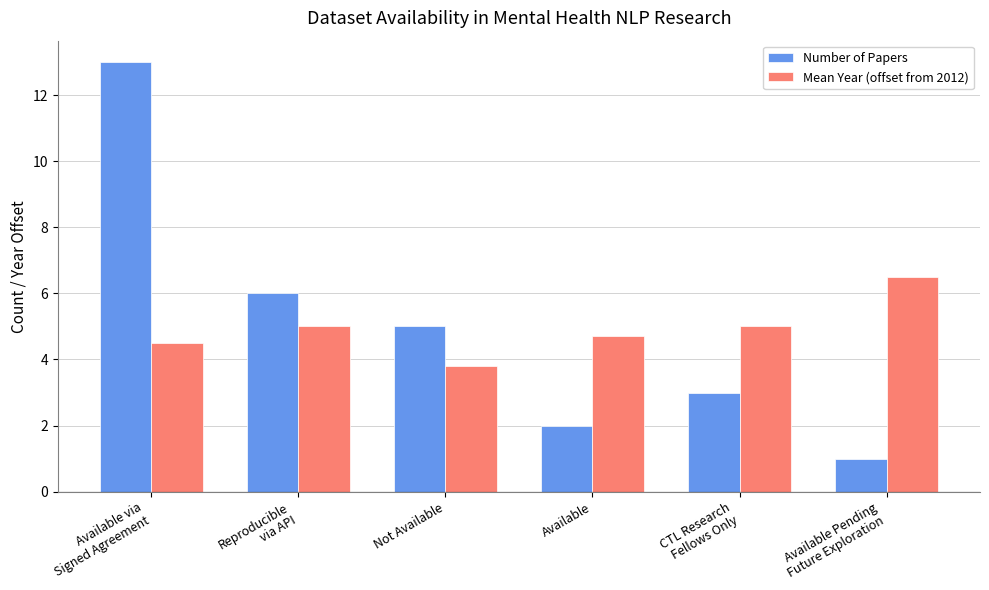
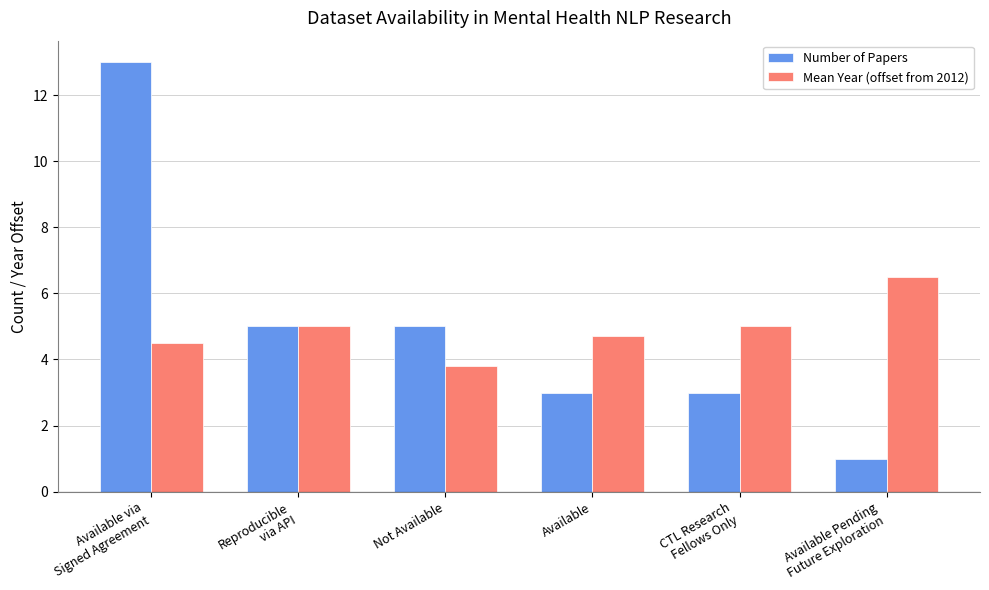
Number of Papers, Reproducible via API: 6 -> 5
Number of Papers, Available: 2 -> 3
